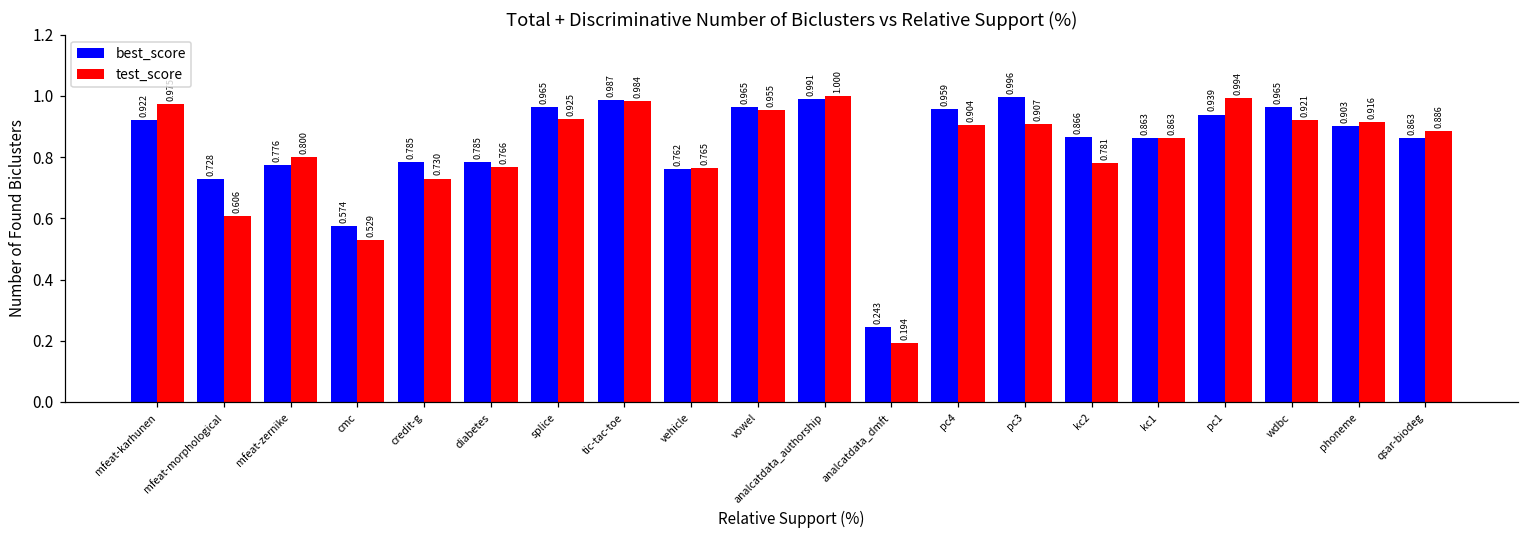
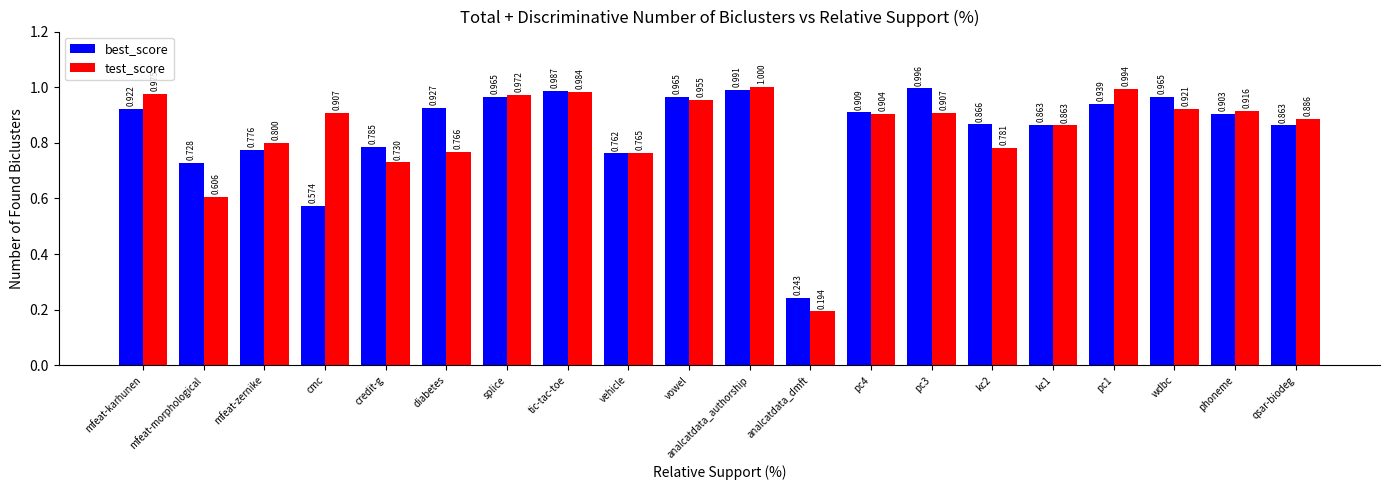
test_score, cmc: 0.529 -> 0.907
best_score, diabetes: 0.785 -> 0.927
test_score, splice: 0.925 -> 0.972
best_score, pc4: 0.959 -> 0.909
